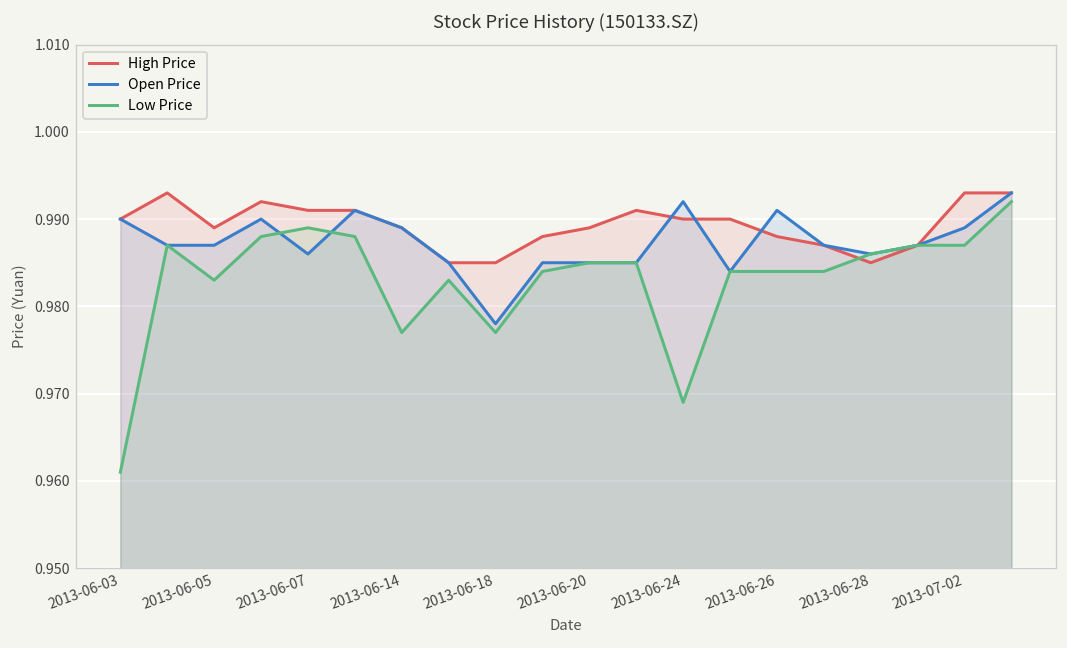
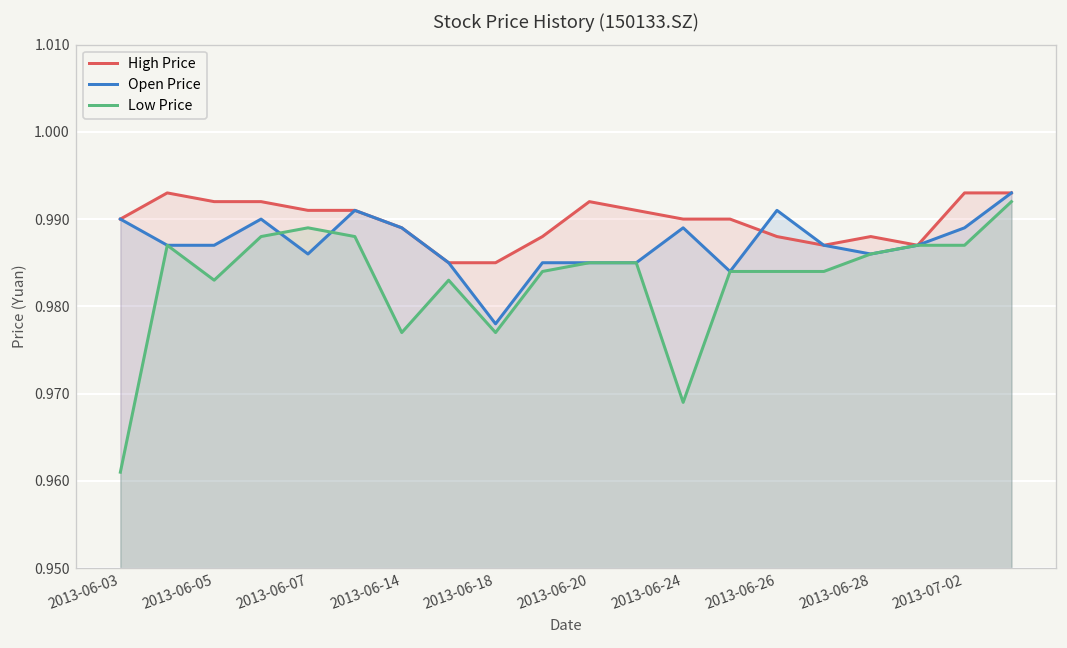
High Price, 2013-06-05: 0.989 -> 0.992
High Price, 2013-06-20: 0.989 -> 0.992
Open Price, 2013-06-24: 0.992 -> 0.989
High Price, 2013-06-28: 0.985 -> 0.988
